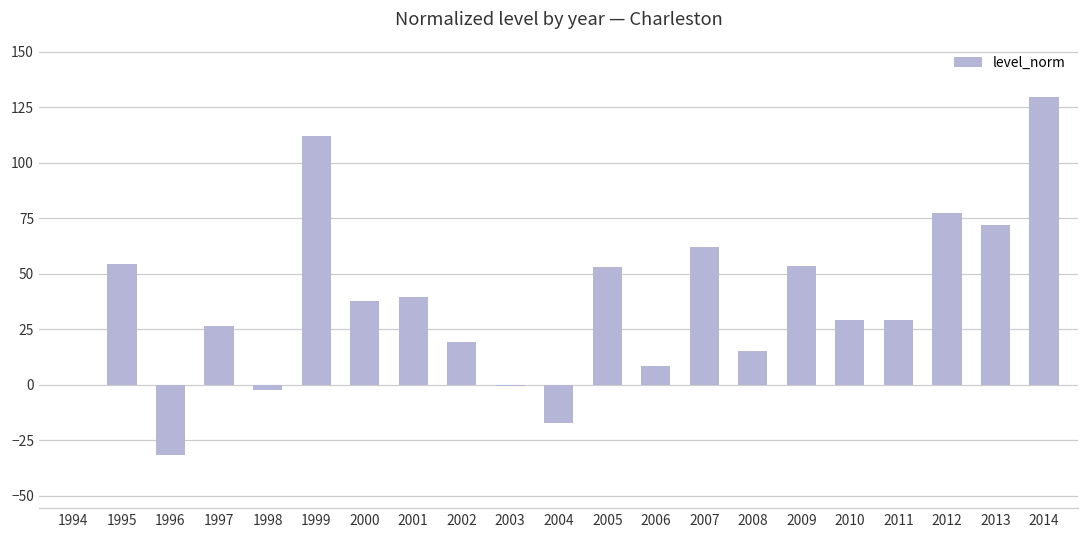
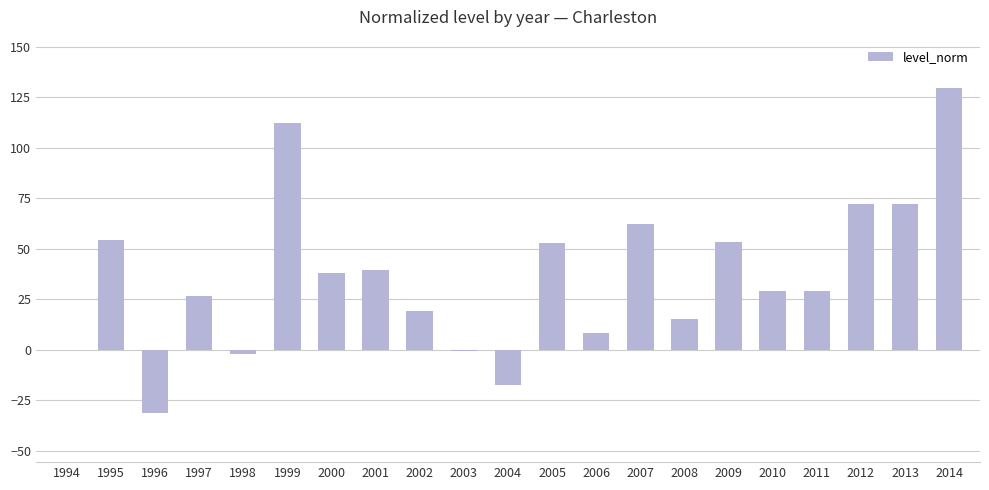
2012: 77 -> 72
